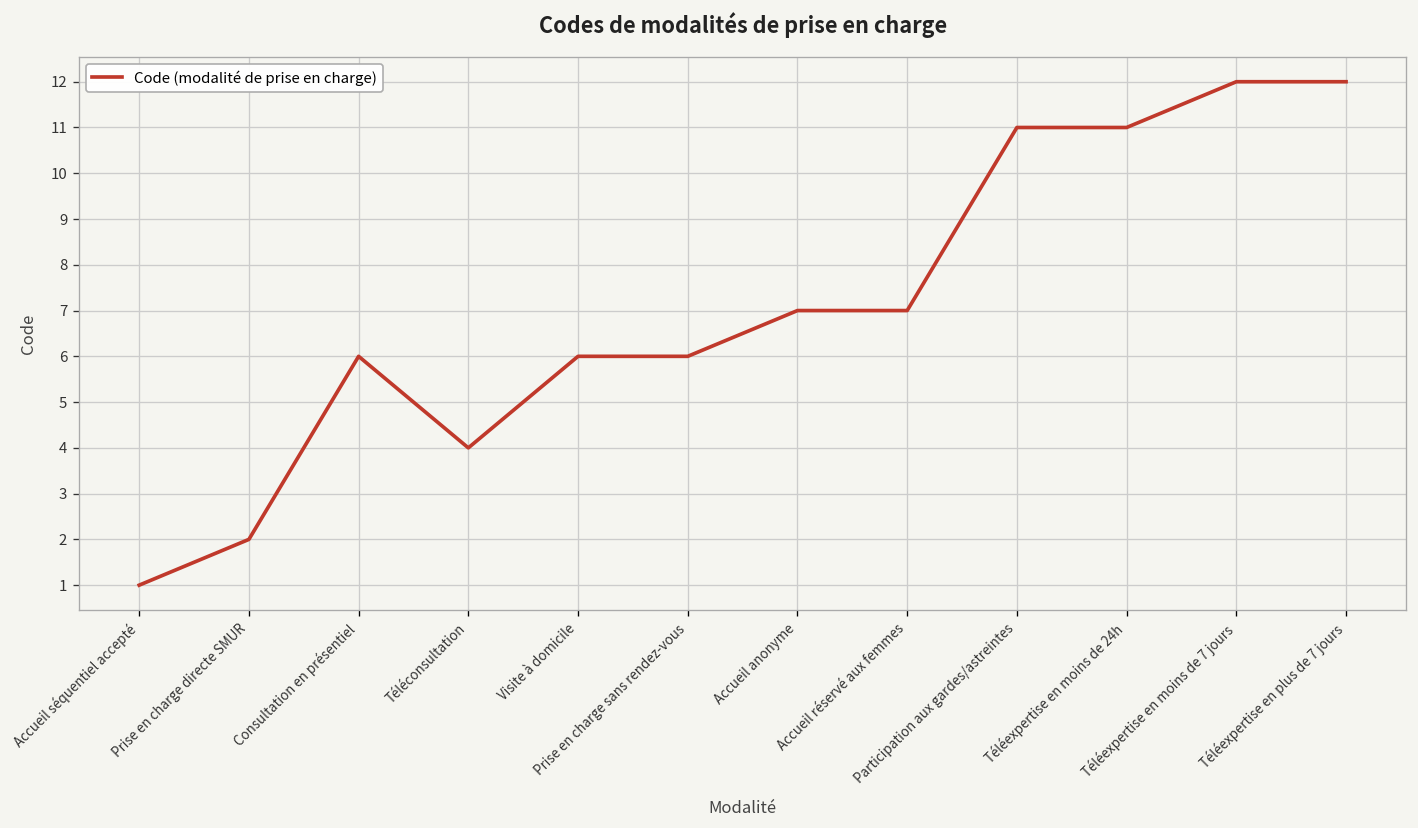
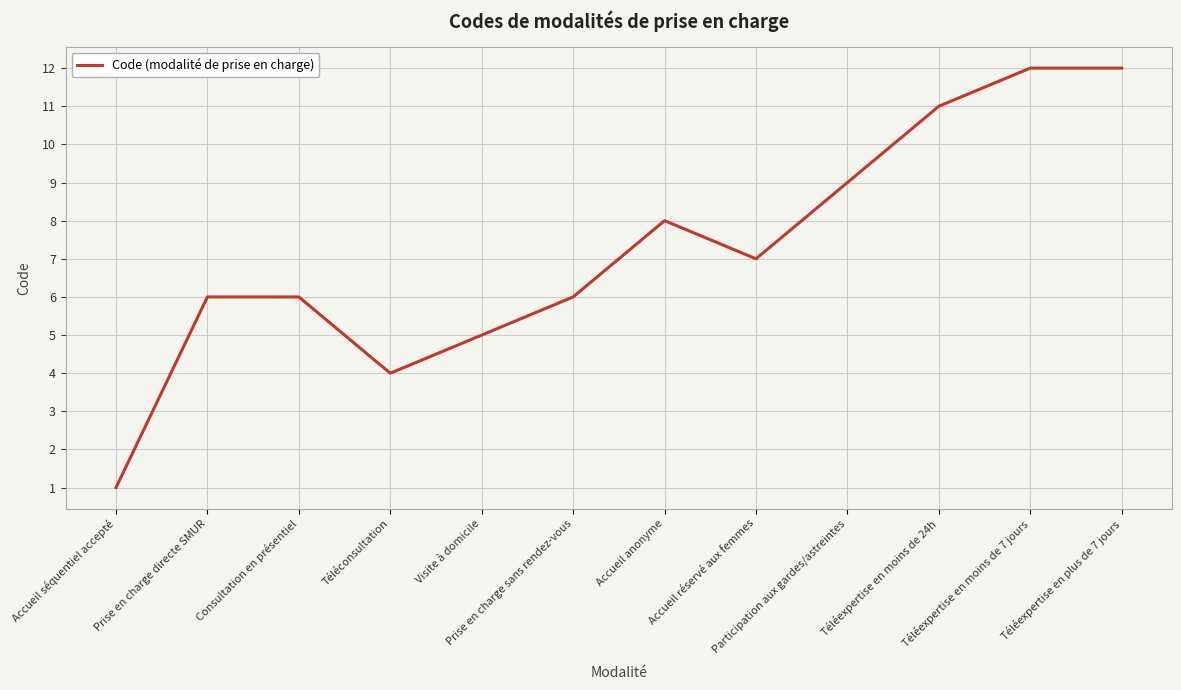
Prise en charge directe SMUR: 2 -> 6
Visite à domicile: 6 -> 5
Accueil anonyme: 7 -> 8
Participation aux gardes/astreintes: 11 -> 9
